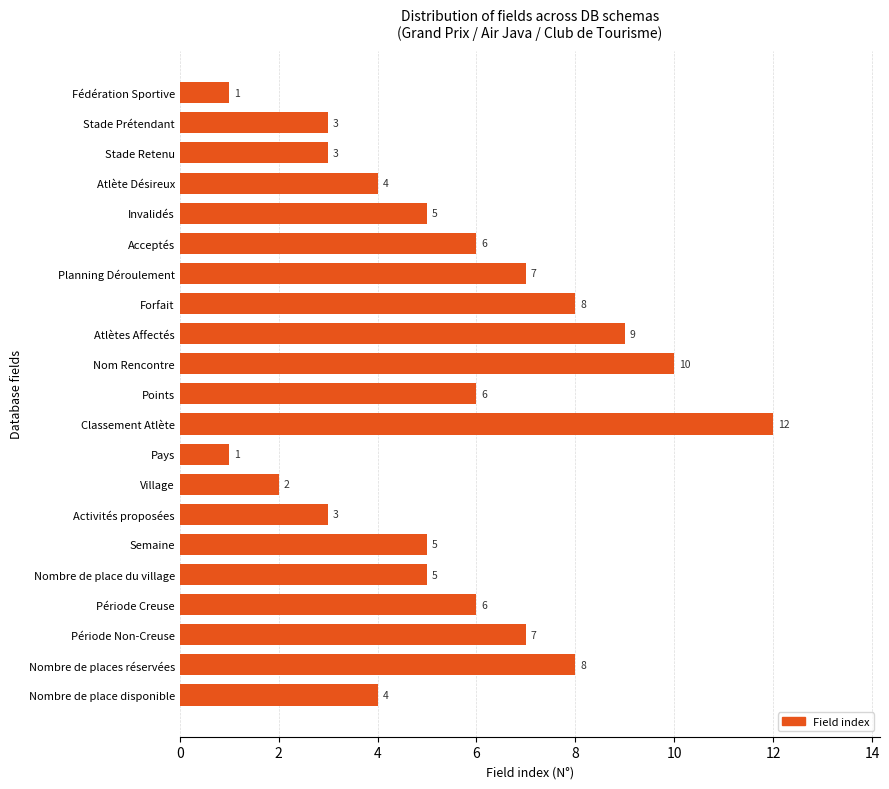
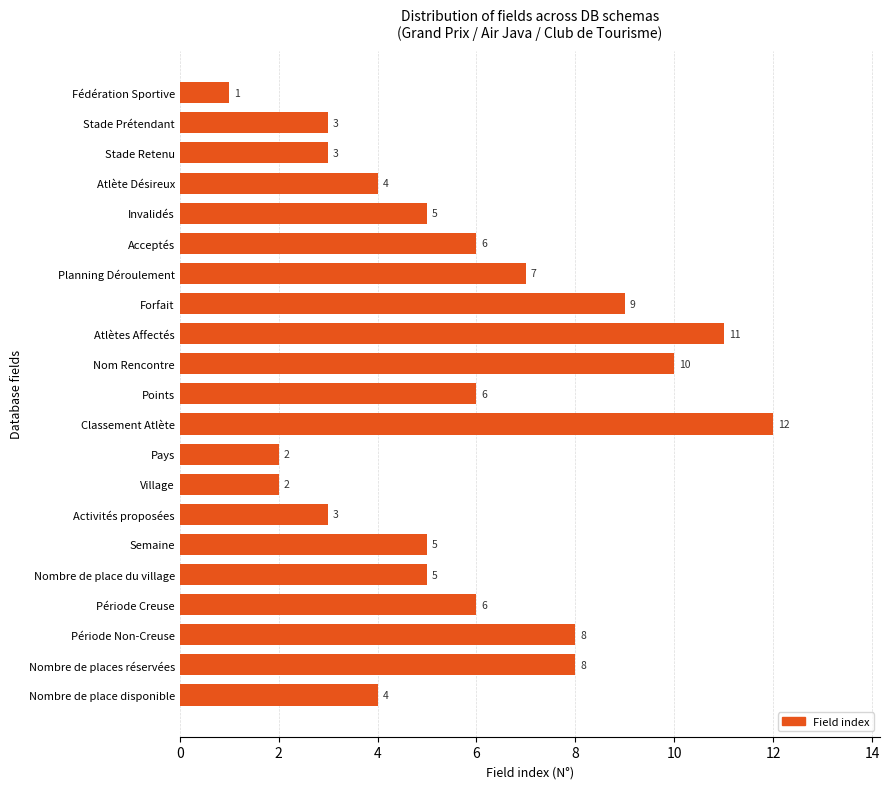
Forfait: 8 -> 9
Atlètes Affectés: 9 -> 11
Pays: 1 -> 2
Période Non-Creuse: 7 -> 8
